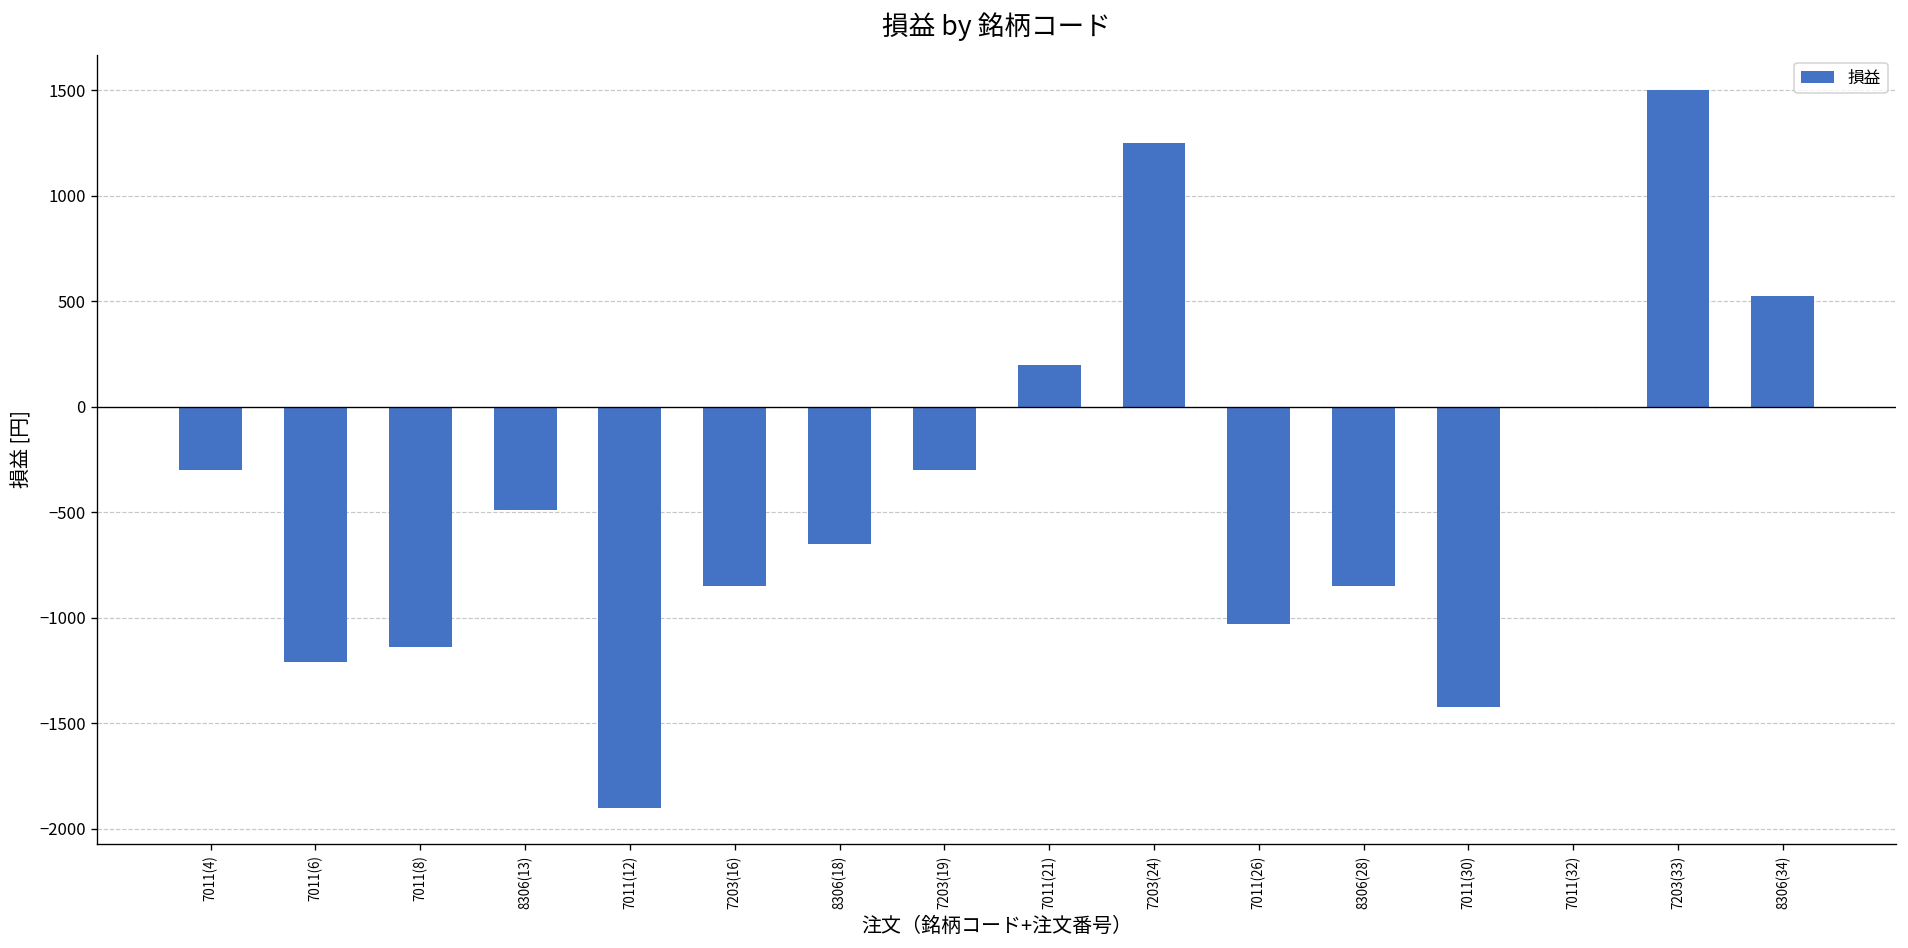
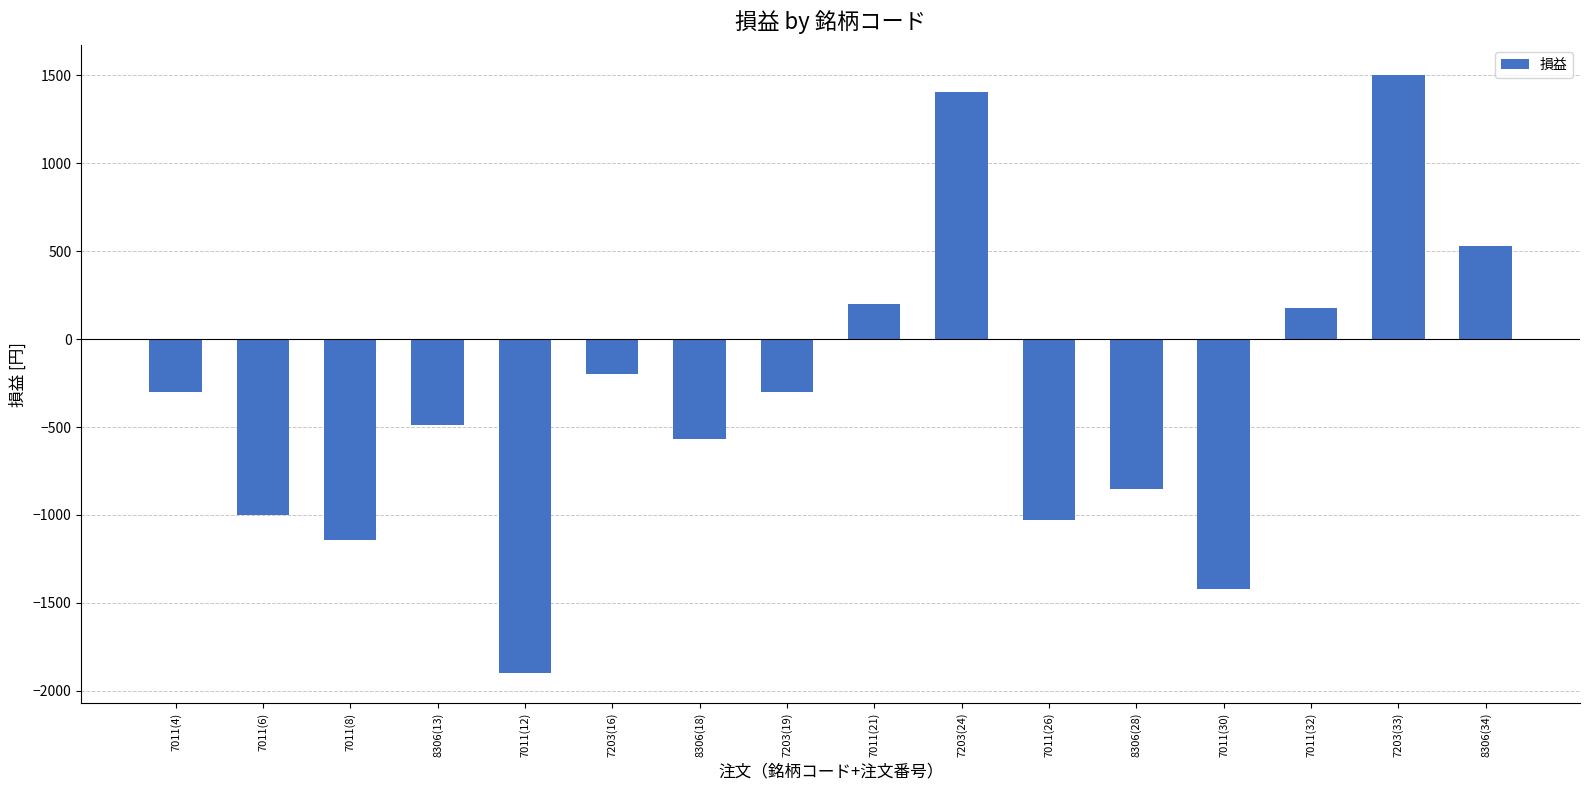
7011(6): -1210 -> -1000
7203(16): -850 -> -200
8306(18): -650 -> -570
7203(24): 1250 -> 1410
7011(32): 0 -> 180
